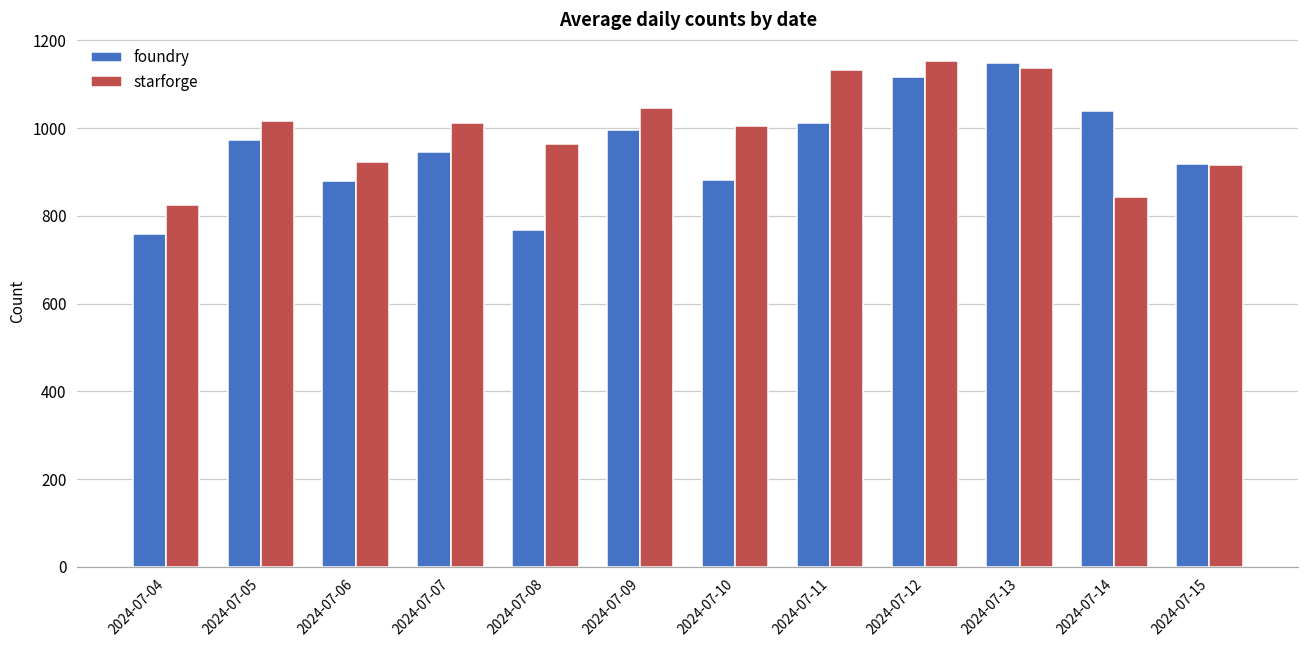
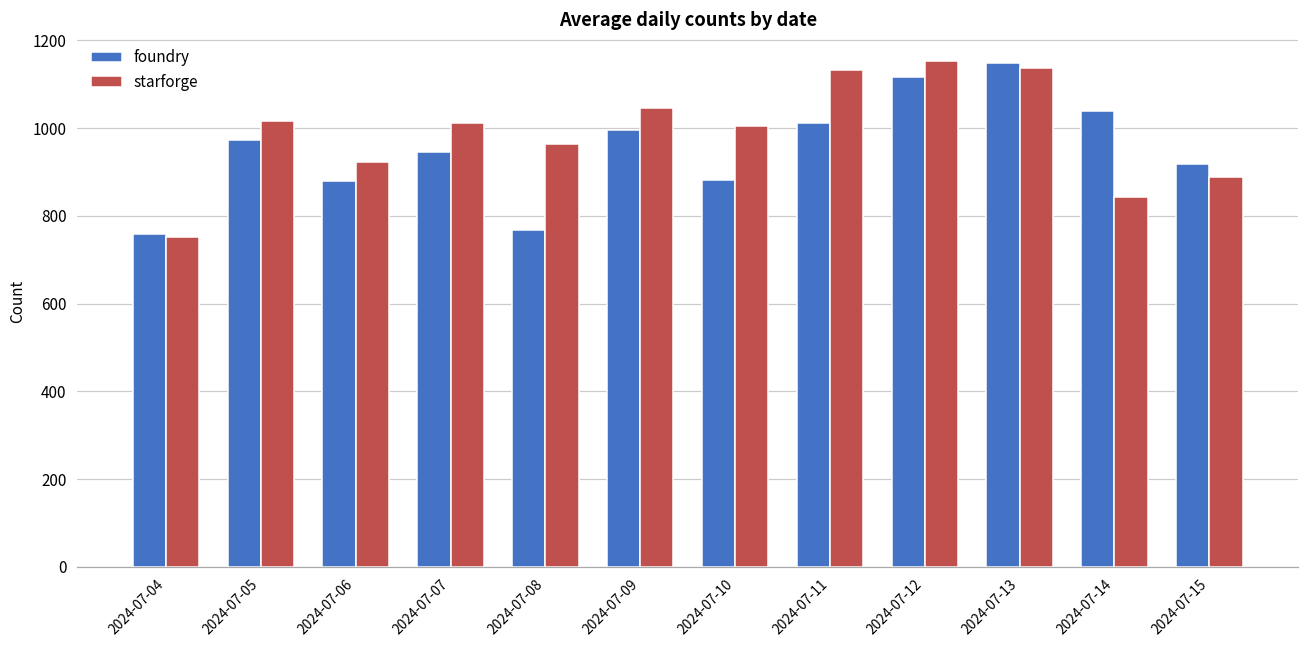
starforge, 2024-07-04: 830 -> 750
starforge, 2024-07-15: 920 -> 890
